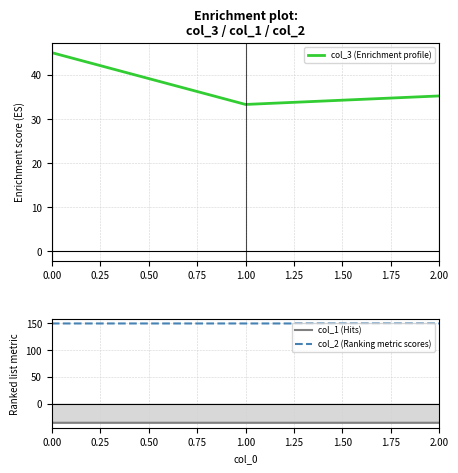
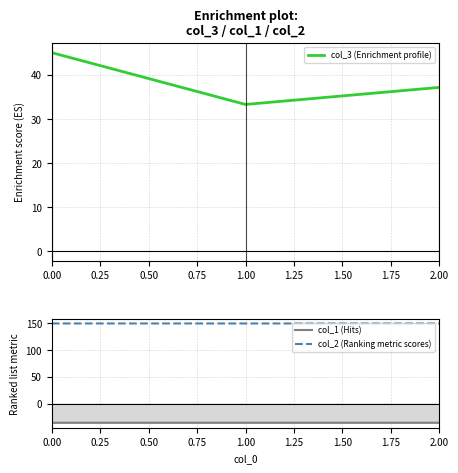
Enrichment plot: col_3 / col_1 / col_2, 2.00: 35 -> 37
